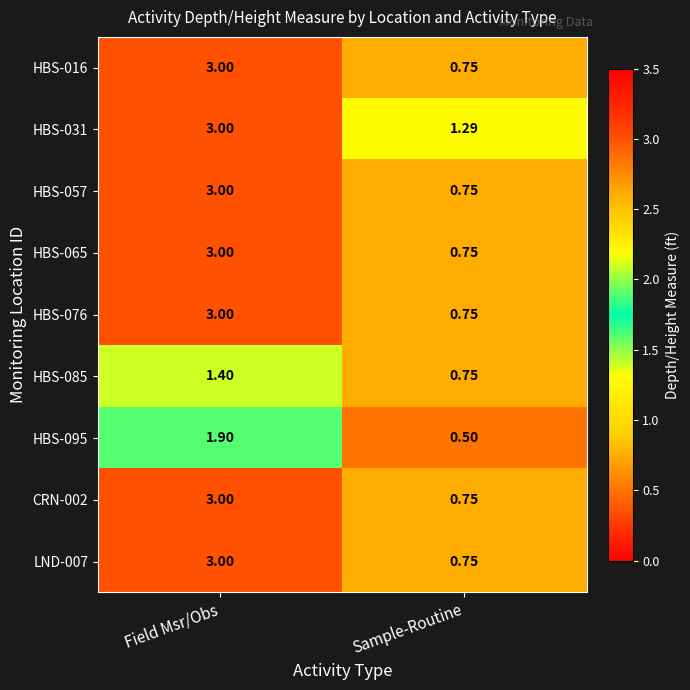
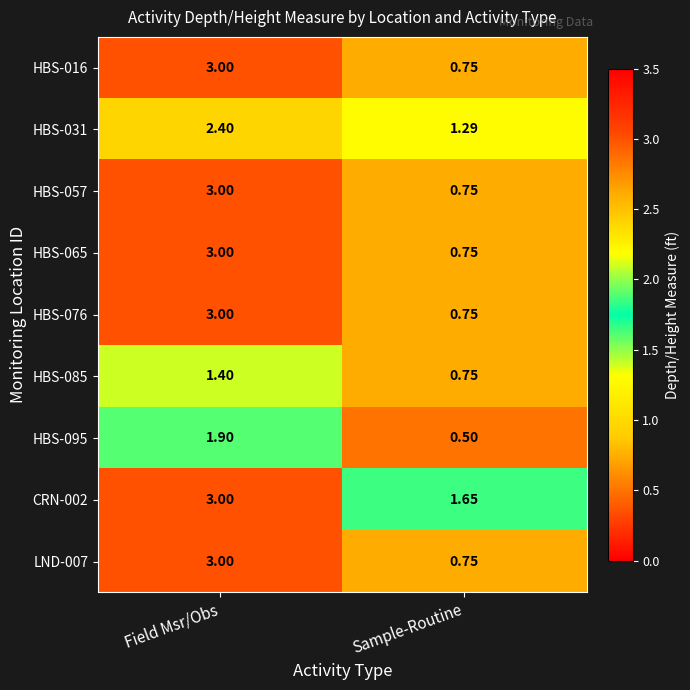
HBS-031, Field Msr/Obs: 3.00 -> 2.40
CRN-002, Sample-Routine: 0.75 -> 1.65
